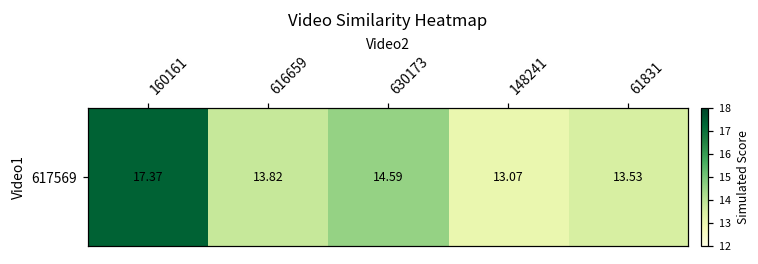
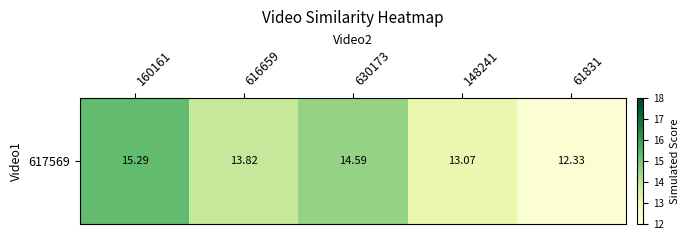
617569, 160161: 17.37 -> 15.29
617569, 61831: 13.53 -> 12.33
